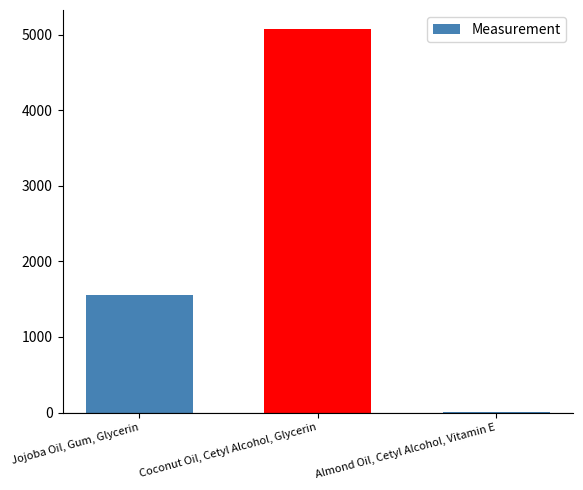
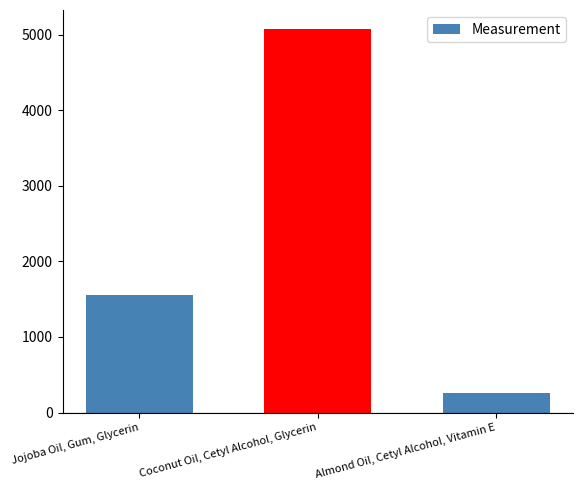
Almond Oil, Cetyl Alcohol, Vitamin E: 0 -> 300
